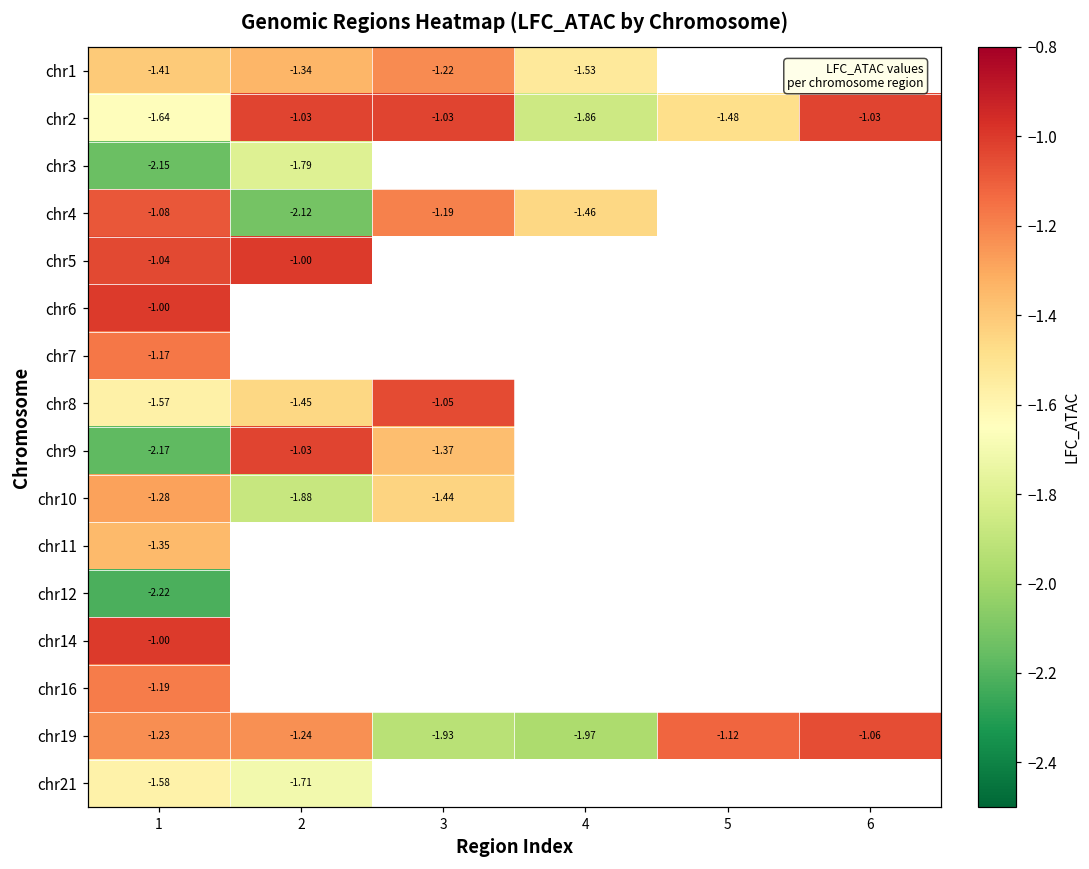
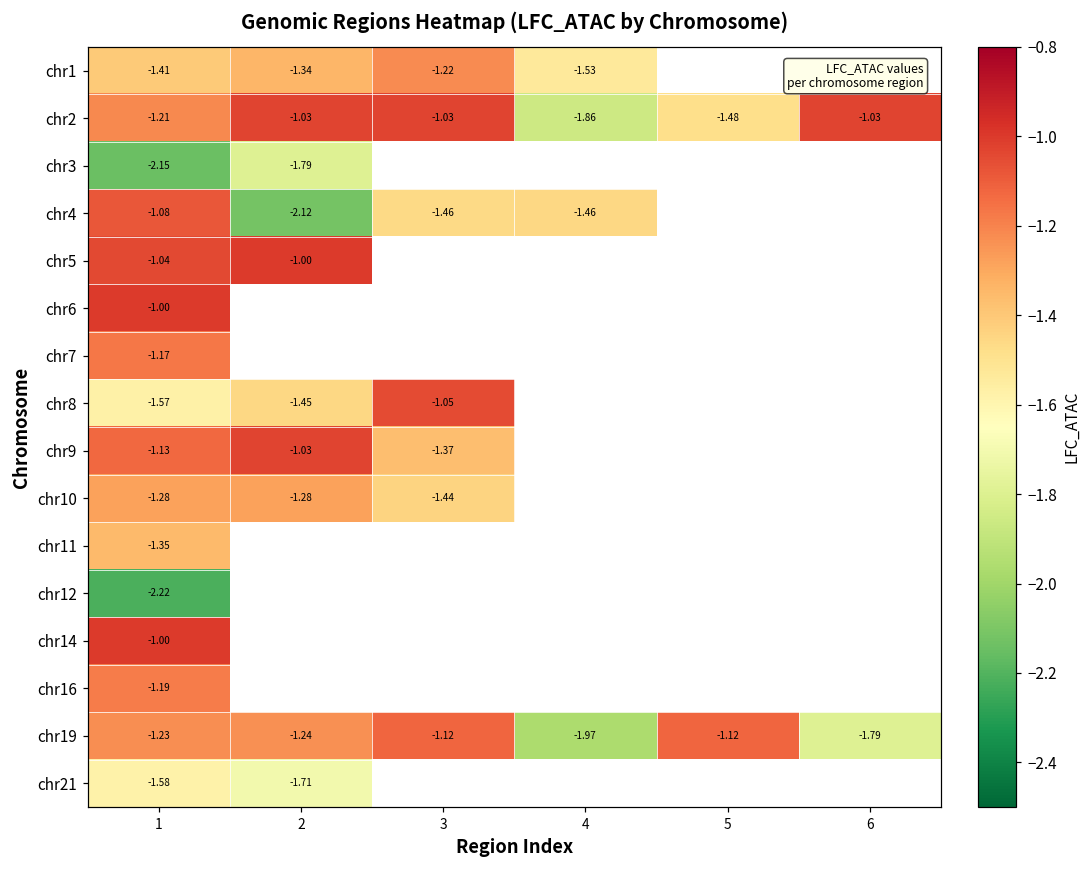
chr2, 1: -1.64 -> -1.21
chr4, 3: -1.19 -> -1.46
chr9, 1: -2.17 -> -1.13
chr10, 2: -1.88 -> -1.28
chr19, 3: -1.93 -> -1.12
chr19, 6: -1.06 -> -1.79
